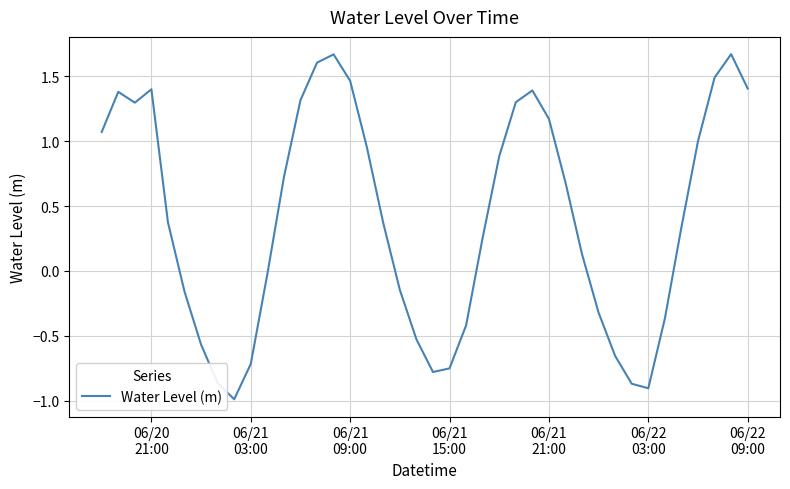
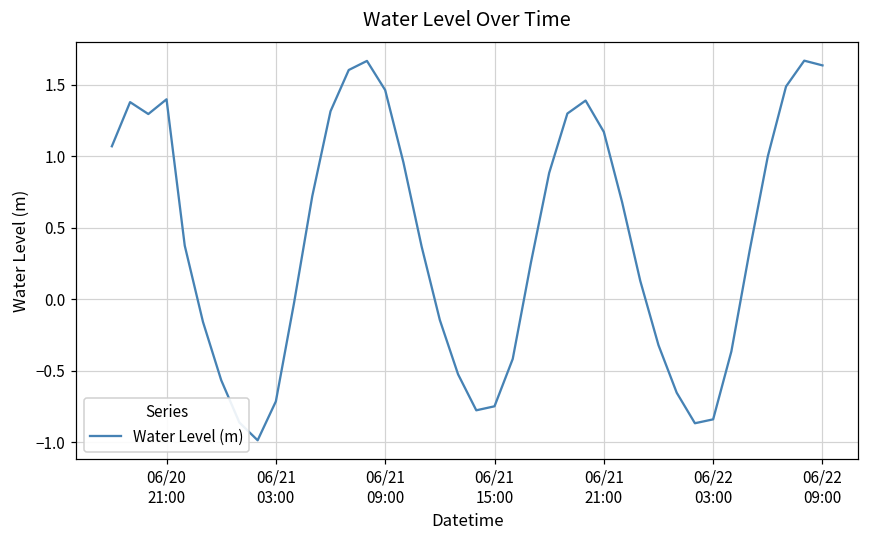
06/22 03:00: -0.90 -> -0.84
06/22 09:00: 1.40 -> 1.64
